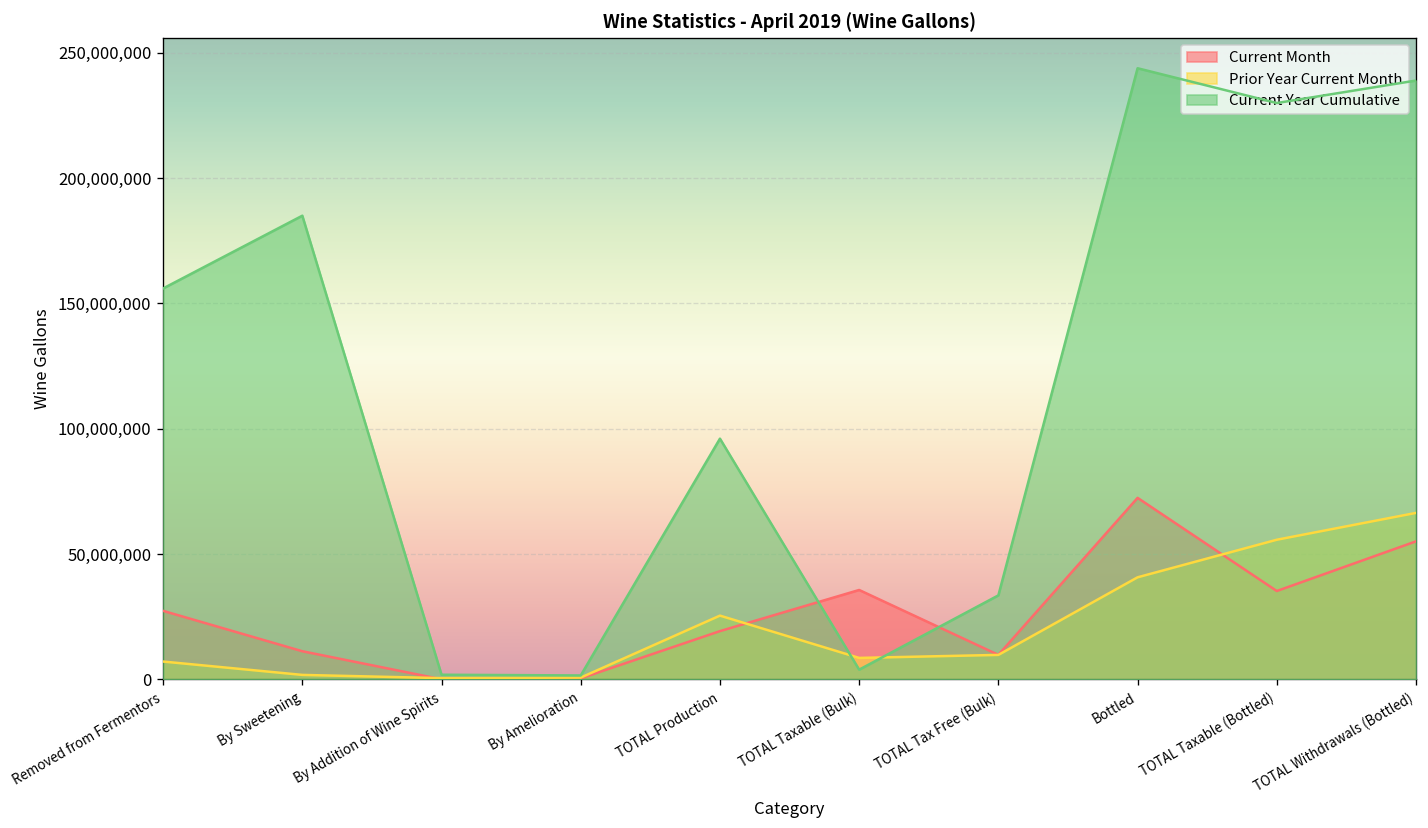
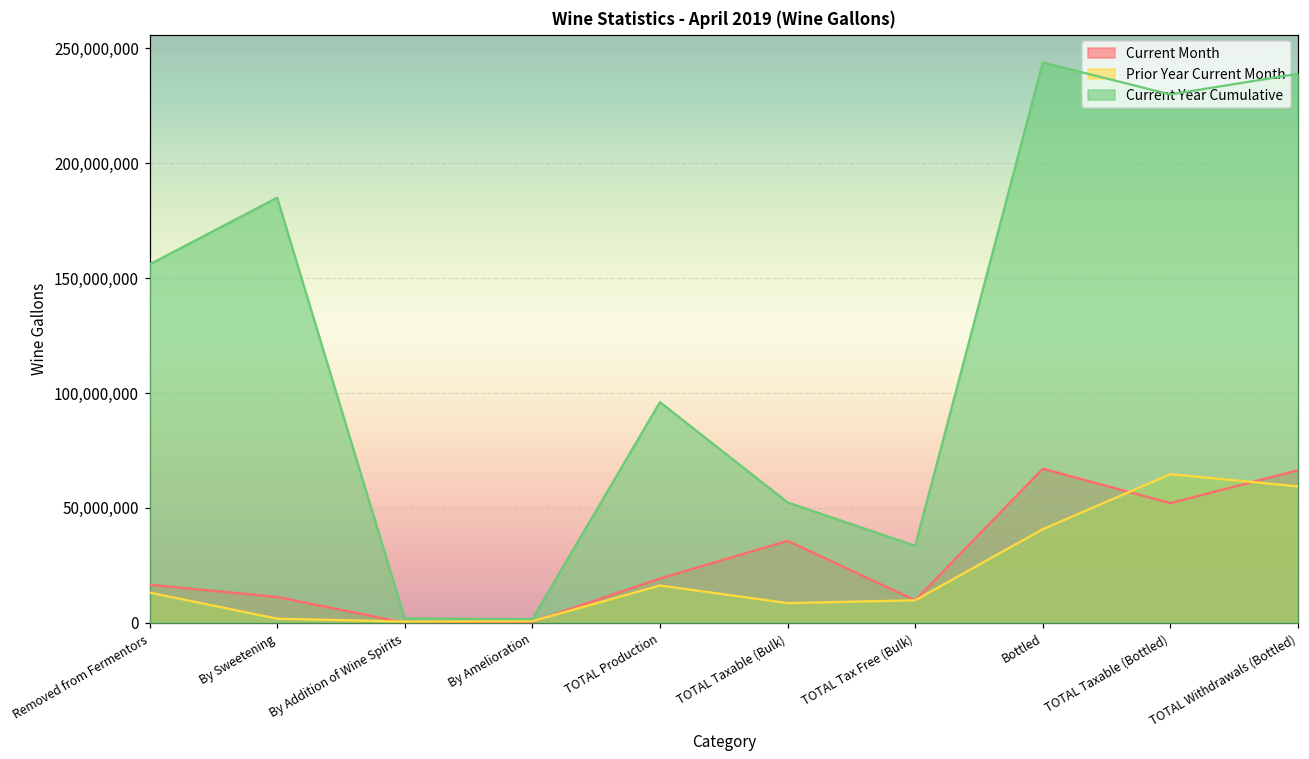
Current Month, Removed from Fermentors: 27,000,000 -> 17,000,000
Prior Year Current Month, Removed from Fermentors: 7,000,000 -> 13,000,000
Prior Year Current Month, TOTAL Production: 25,000,000 -> 16,000,000
Current Year Cumulative, TOTAL Taxable (Bulk): 4,000,000 -> 52,000,000
Current Month, Bottled: 72,000,000 -> 67,000,000
Current Month, TOTAL Taxable (Bottled): 35,000,000 -> 52,000,000
Prior Year Current Month, TOTAL Taxable (Bottled): 56,000,000 -> 65,000,000
Current Month, TOTAL Withdrawals (Bottled): 55,000,000 -> 66,000,000
Prior Year Current Month, TOTAL Withdrawals (Bottled): 66,000,000 -> 59,000,000
